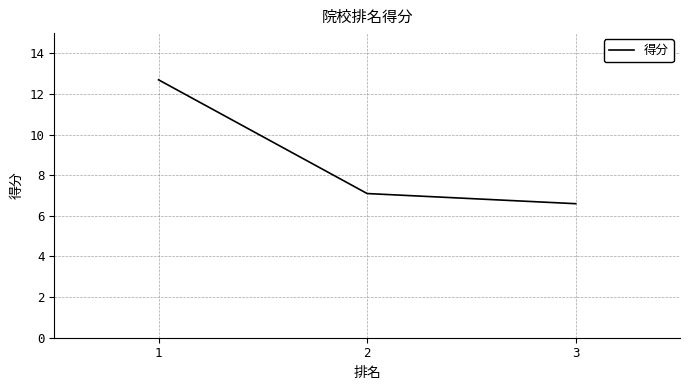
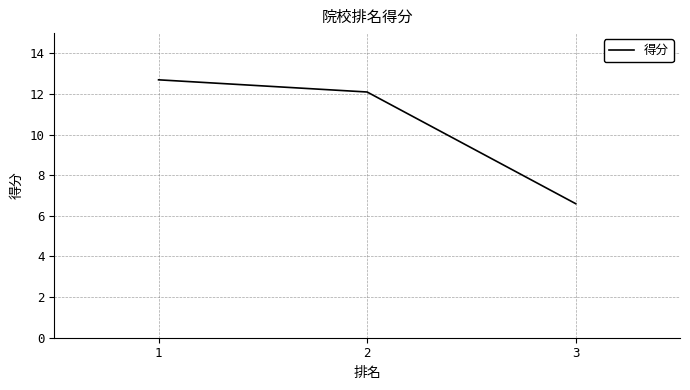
2: 7.1 -> 12.1
